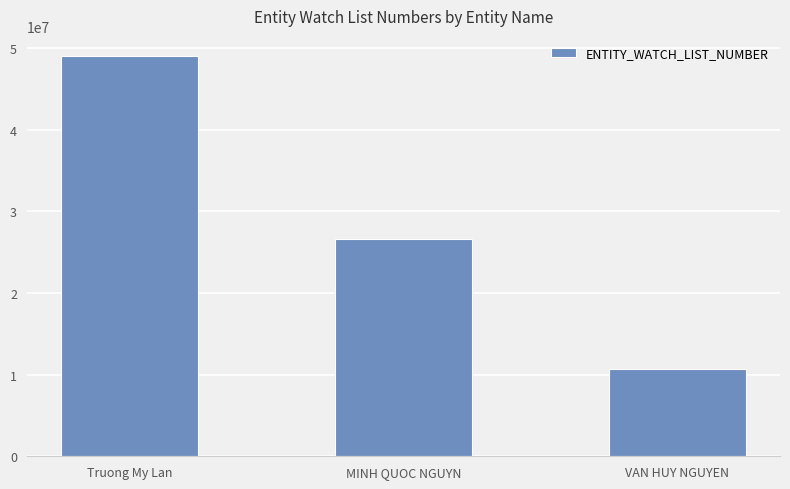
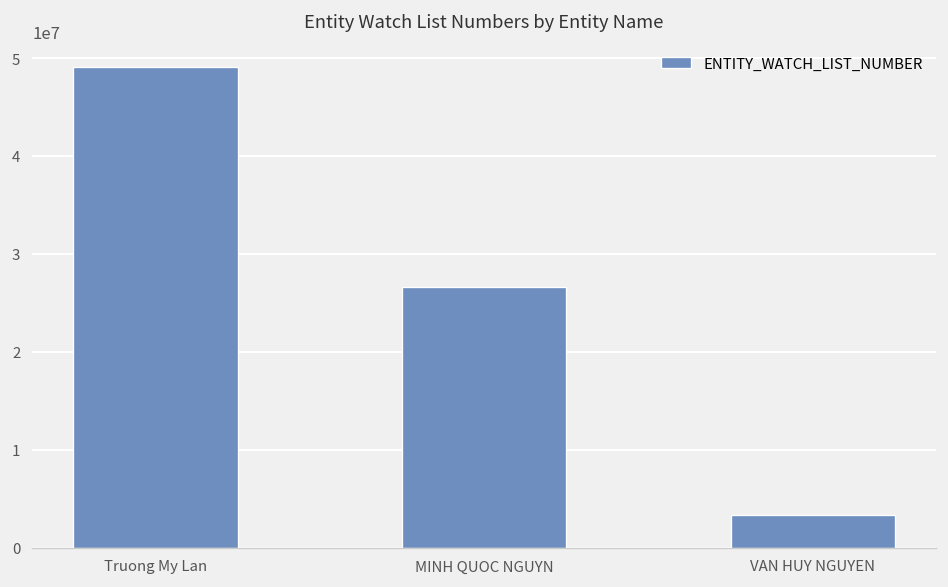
VAN HUY NGUYEN: 11000000 -> 3000000
